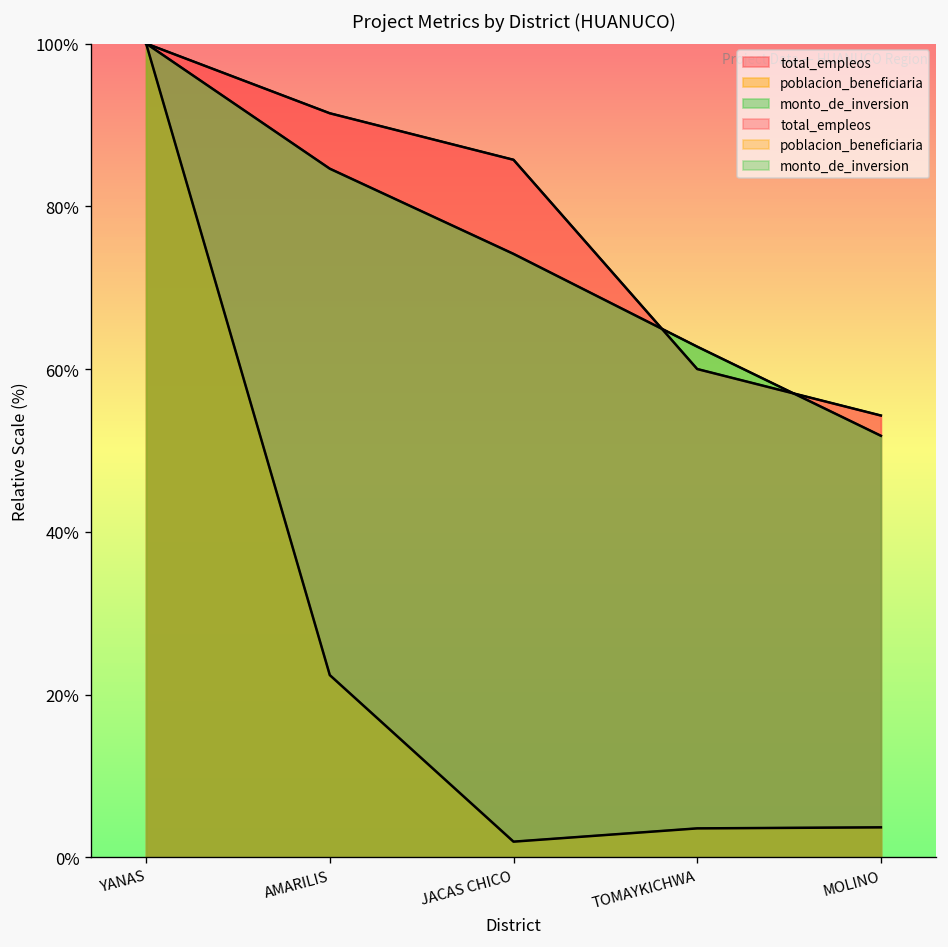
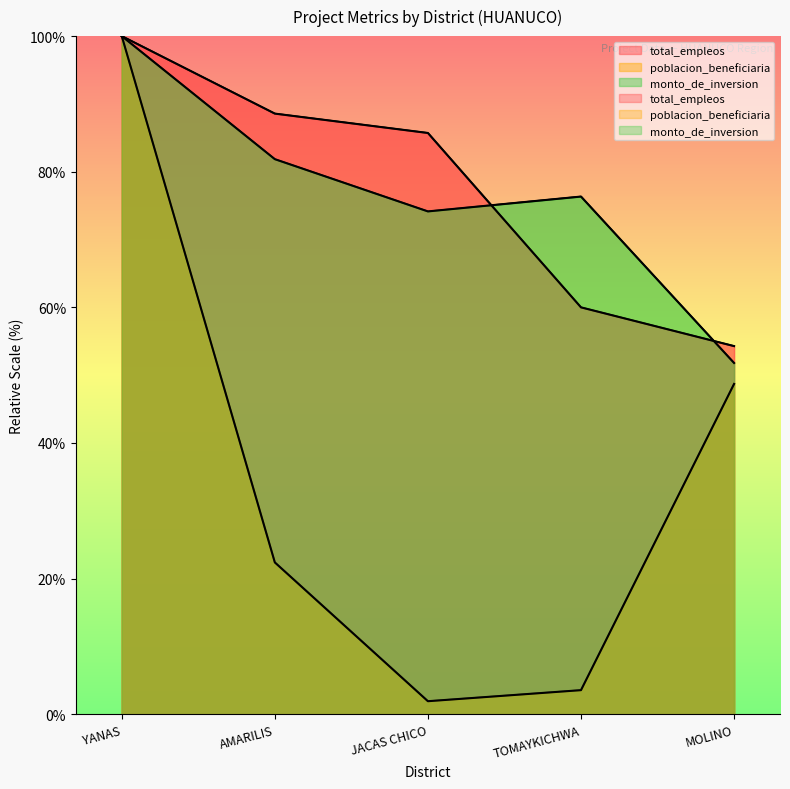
total_empleos, AMARILIS: 91% -> 89%
monto_de_inversion, AMARILIS: 85% -> 82%
monto_de_inversion, TOMAYKICHWA: 63% -> 76%
poblacion_beneficiaria, MOLINO: 4% -> 49%
